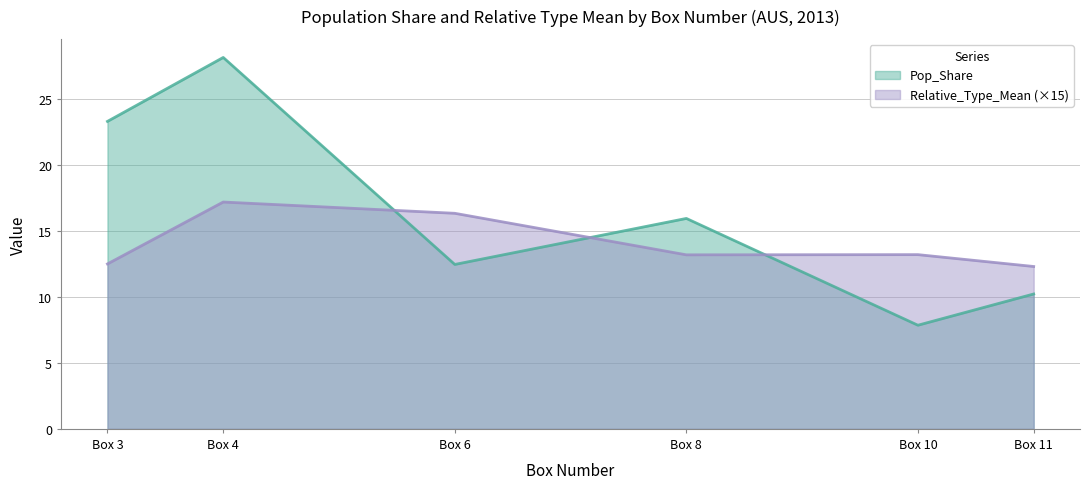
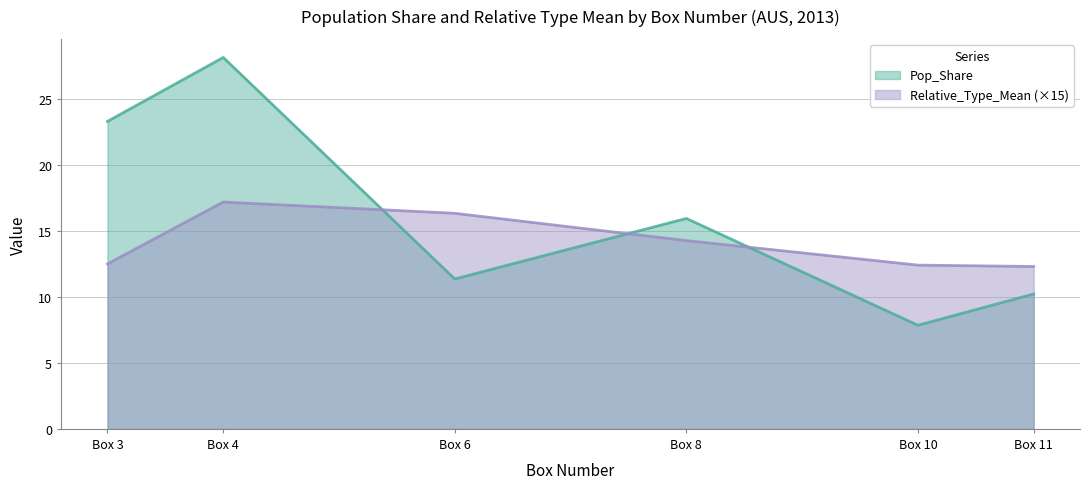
Pop_Share, Box 6: 12.5 -> 11.4
Relative_Type_Mean (×15), Box 8: 13.2 -> 14.3
Relative_Type_Mean (×15), Box 10: 13.2 -> 12.4
